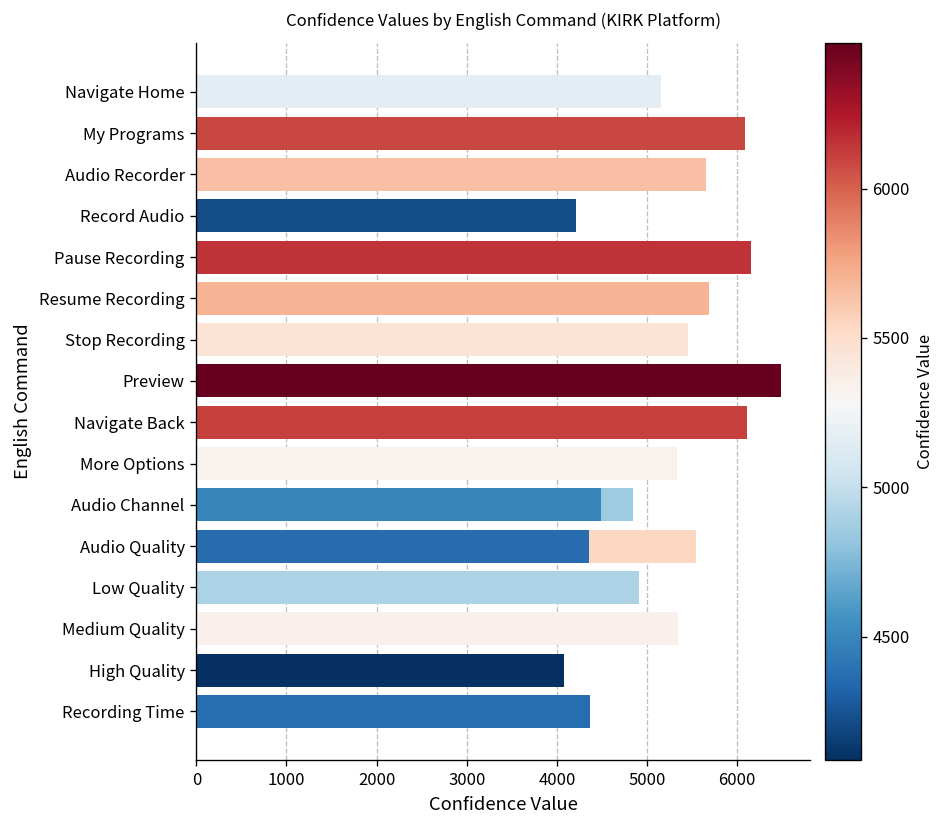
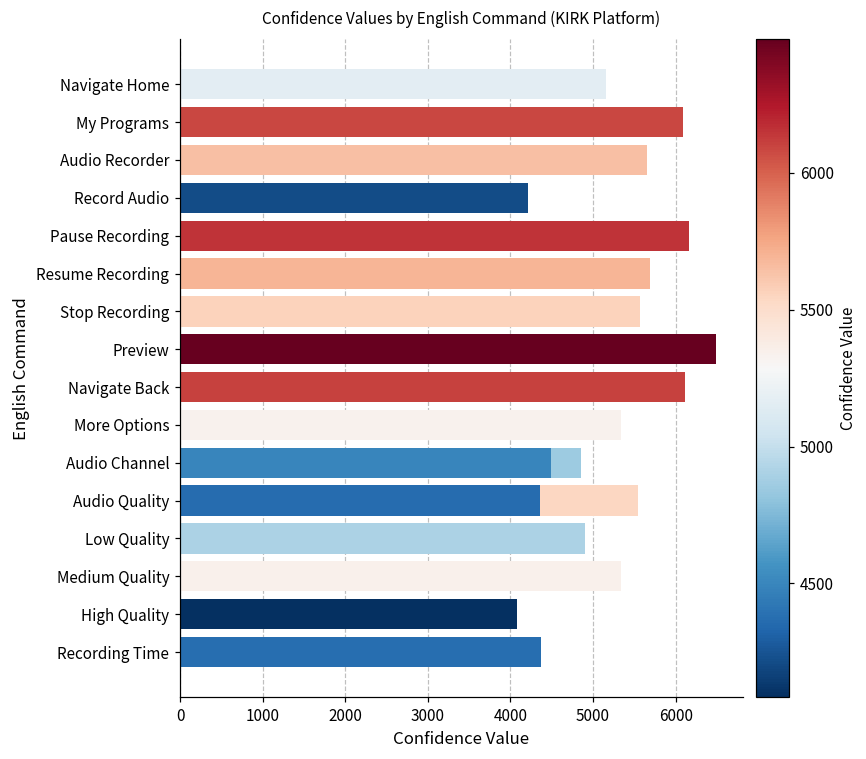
Stop Recording: 5500 -> 5600
